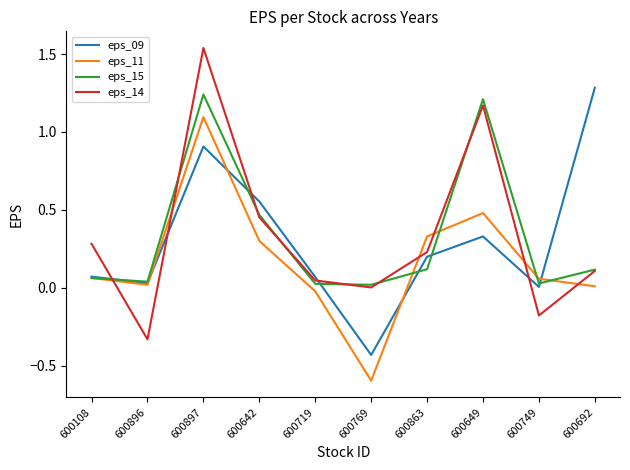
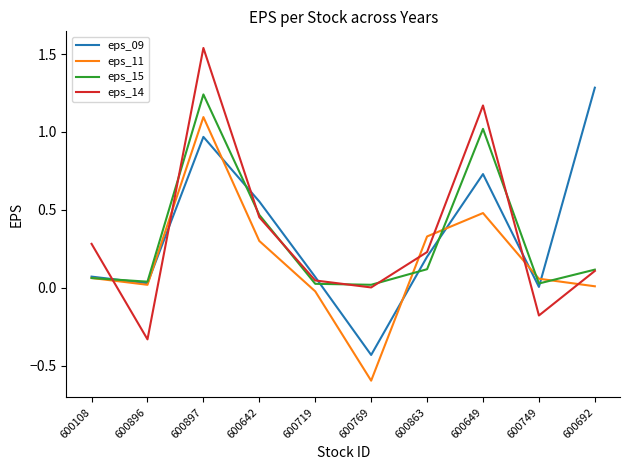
eps_09, 600897: 0.91 -> 0.97
eps_09, 600649: 0.33 -> 0.73
eps_15, 600649: 1.21 -> 1.02
